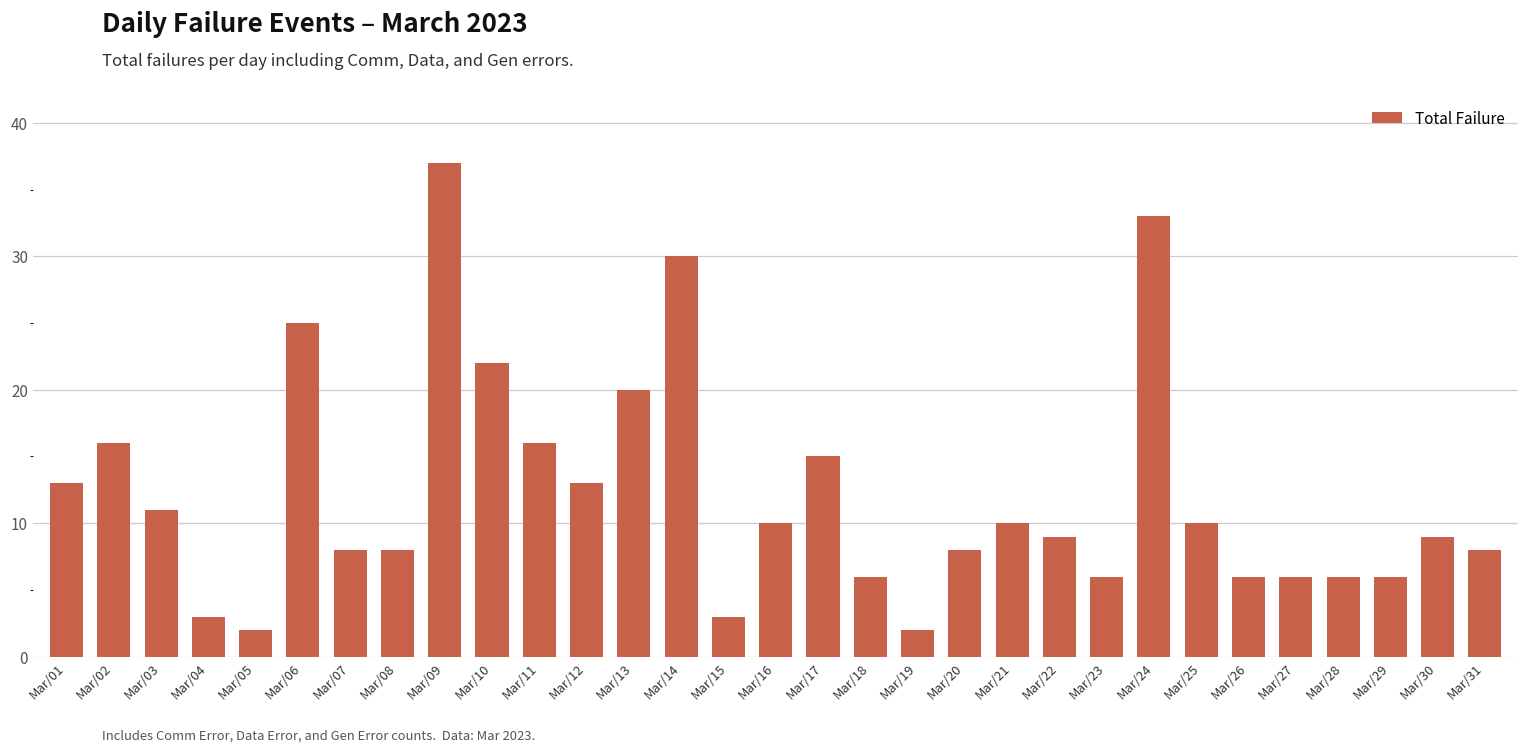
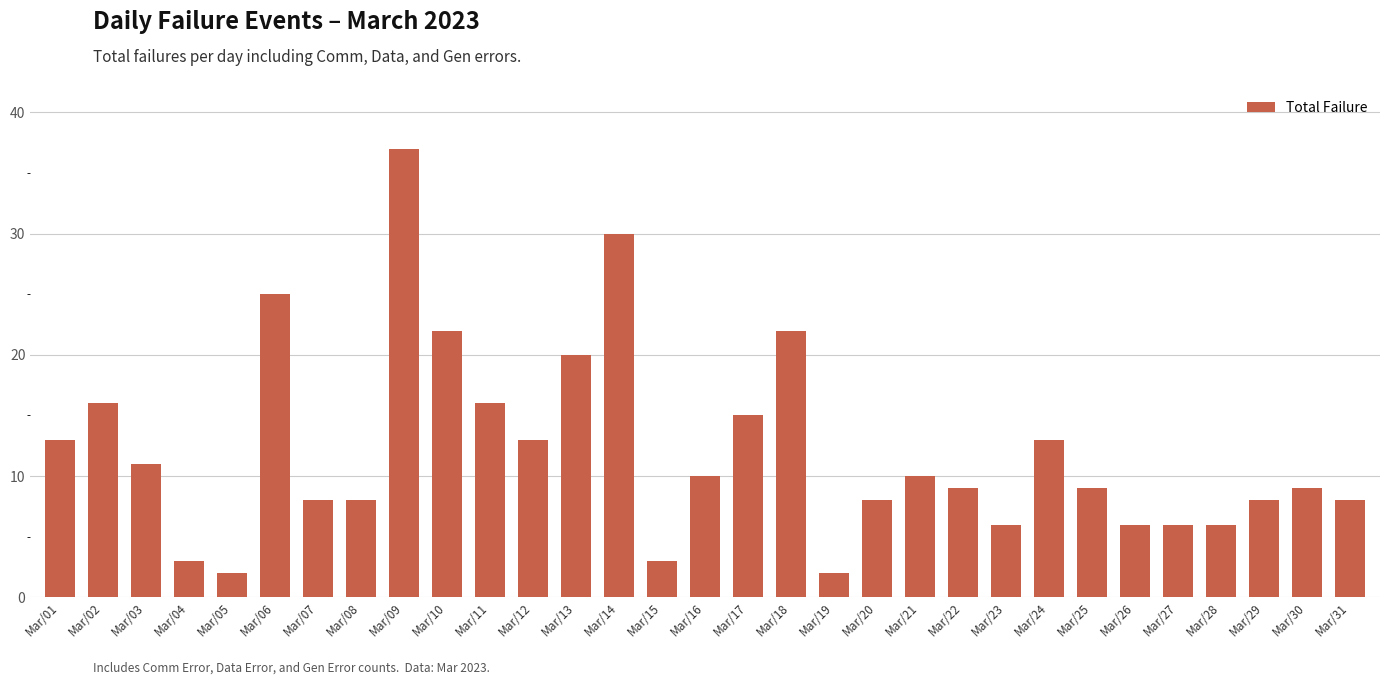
Mar/18: 6 -> 22
Mar/24: 33 -> 13
Mar/25: 10 -> 9
Mar/29: 6 -> 8
